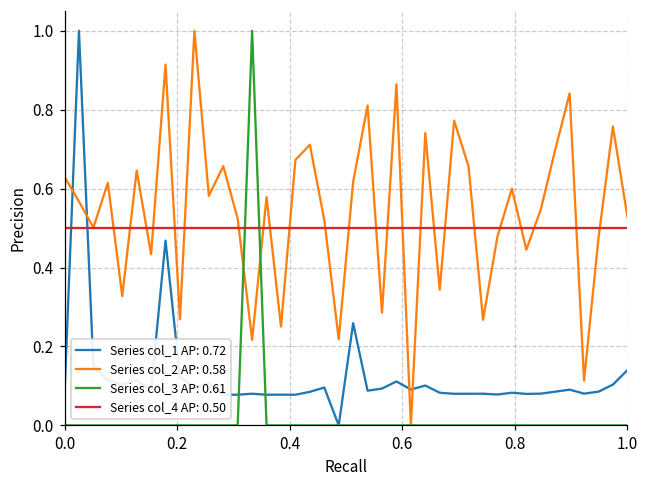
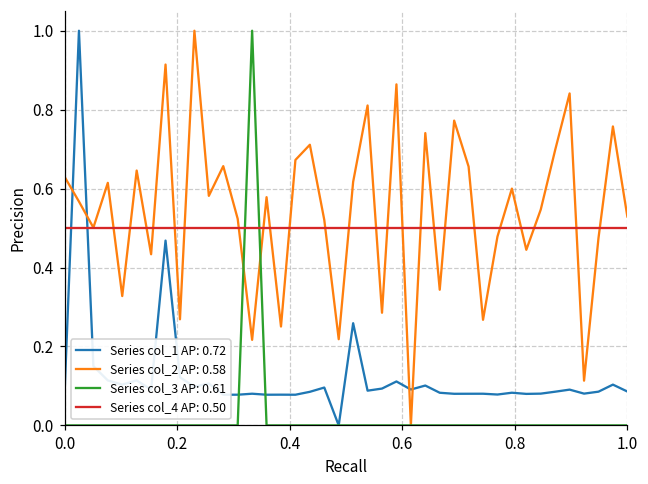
Series col_1 AP: 0.72, 1.0: 0.14 -> 0.09
